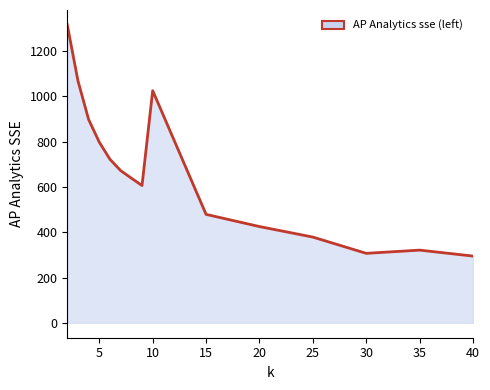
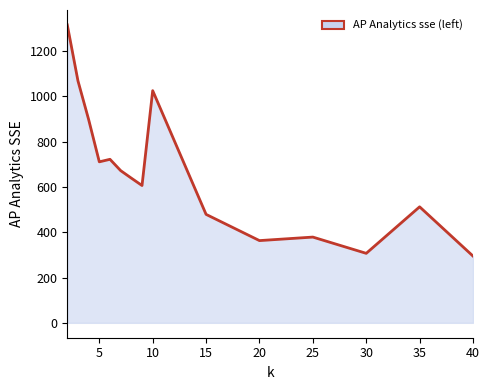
5: 800 -> 710
20: 420 -> 360
35: 320 -> 510
